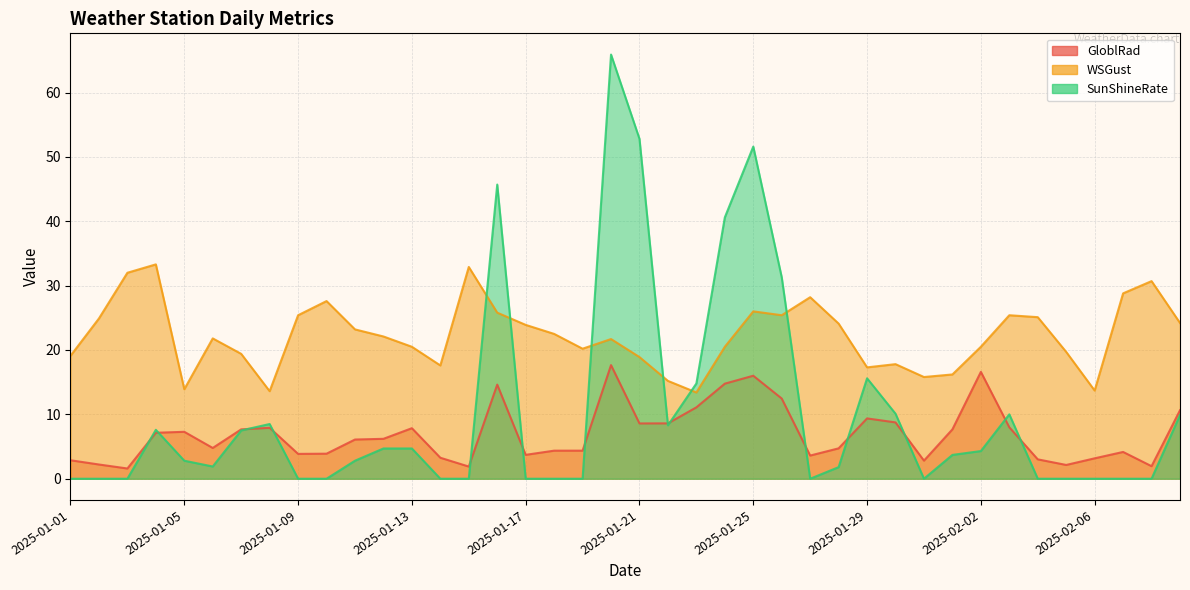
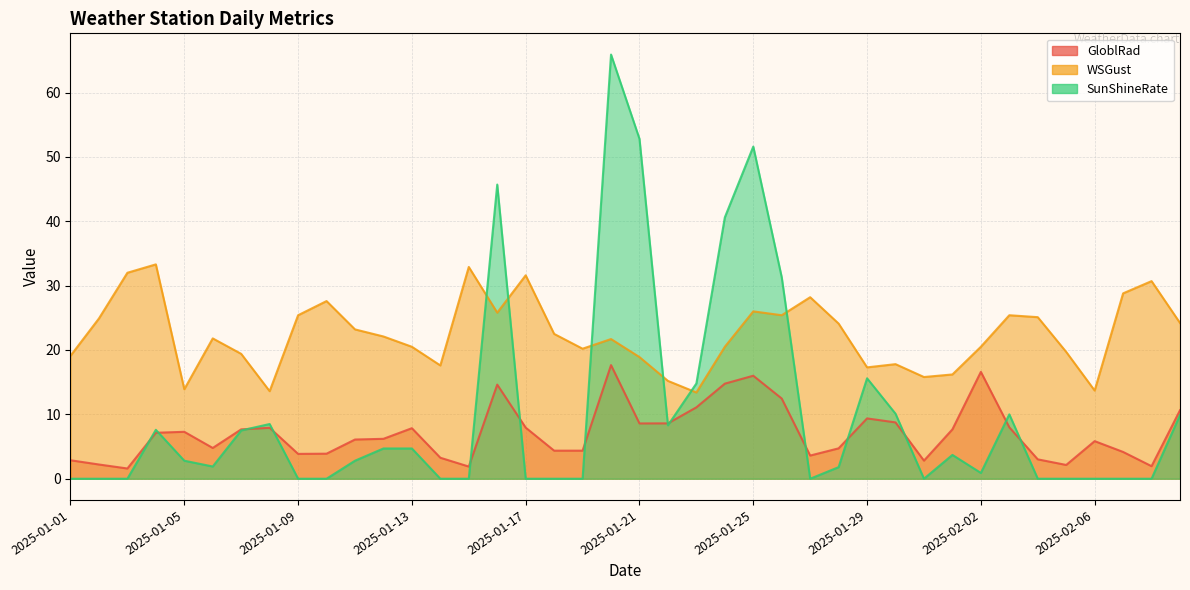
GloblRad, 2025-01-17: 4 -> 8
WSGust, 2025-01-17: 24 -> 32
SunShineRate, 2025-02-02: 4 -> 1
GloblRad, 2025-02-06: 3 -> 6
